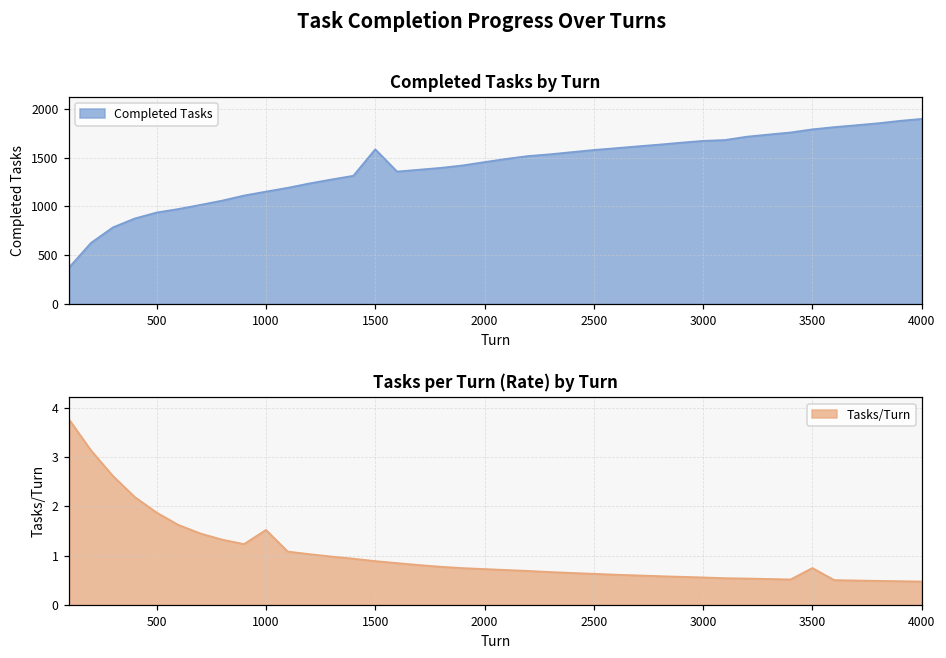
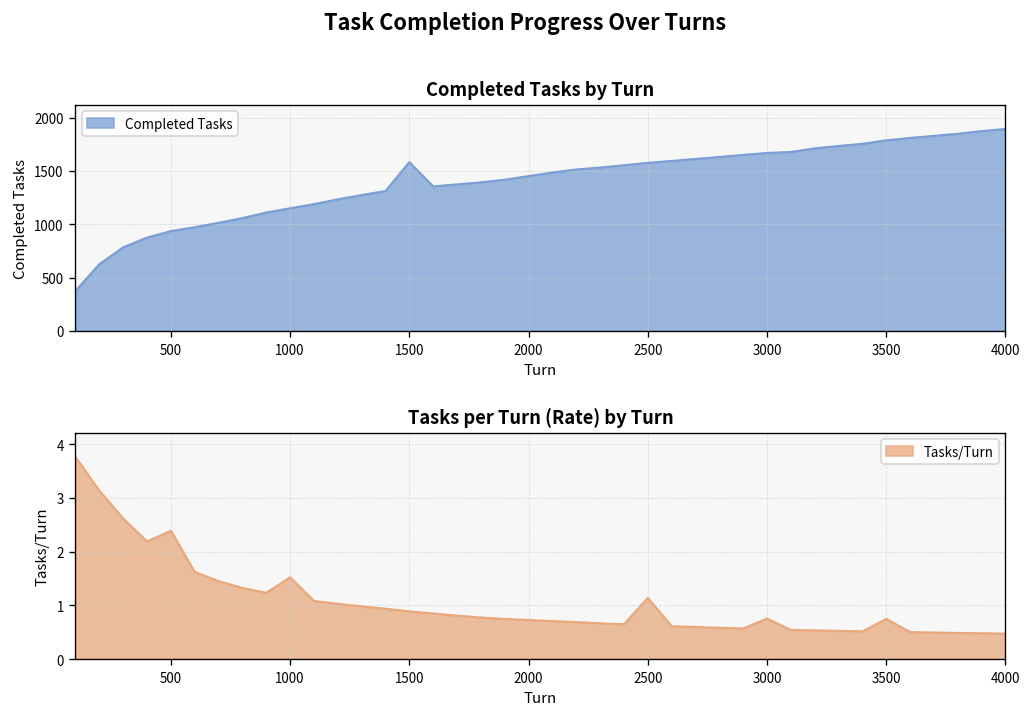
Tasks per Turn (Rate) by Turn, 500: 1.9 -> 2.4
Tasks per Turn (Rate) by Turn, 2500: 0.6 -> 1.1
Tasks per Turn (Rate) by Turn, 3000: 0.6 -> 0.8
